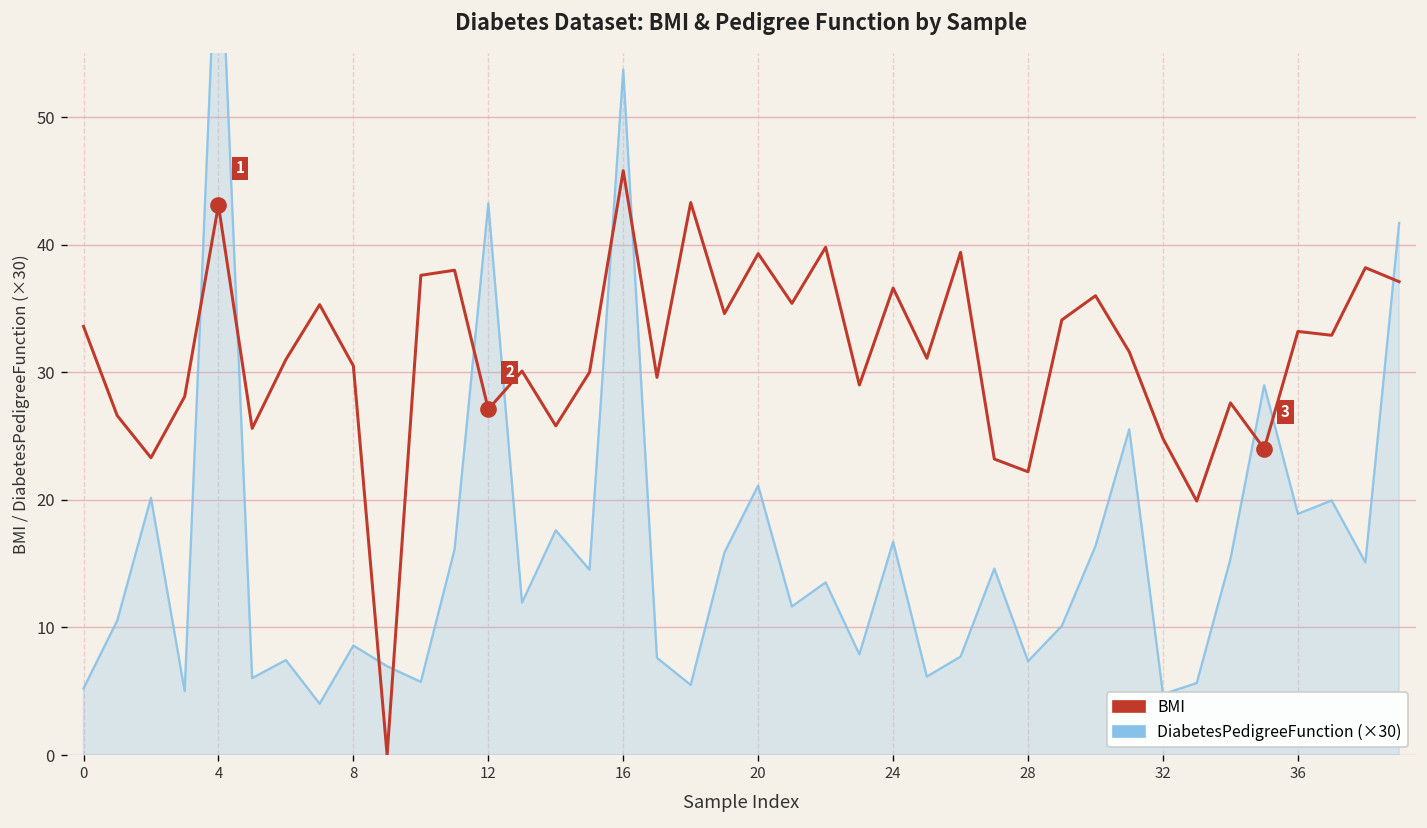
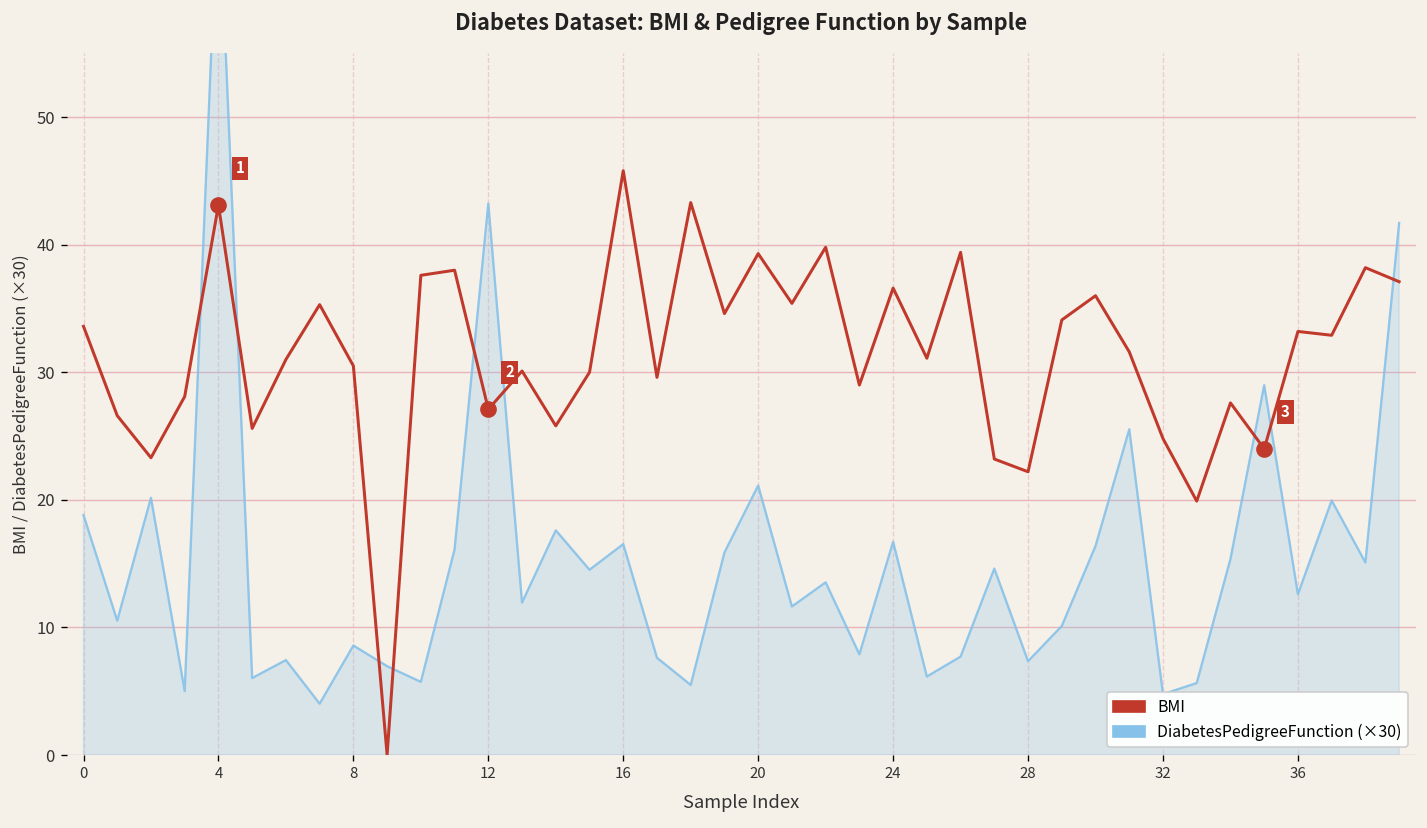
DiabetesPedigreeFunction (×30), 0: 5.2 -> 18.8
DiabetesPedigreeFunction (×30), 16: 53.7 -> 16.5
DiabetesPedigreeFunction (×30), 36: 18.9 -> 12.6
